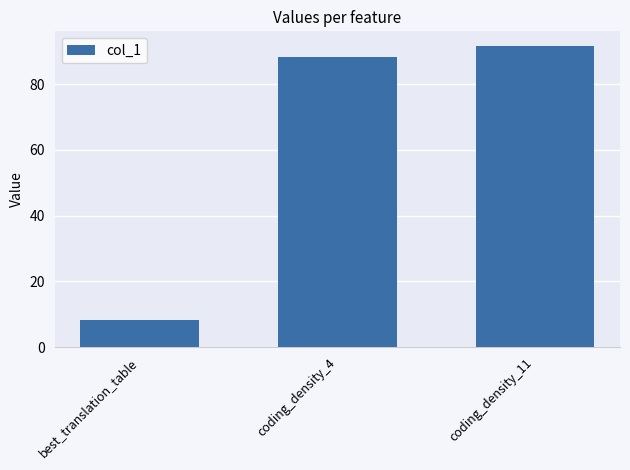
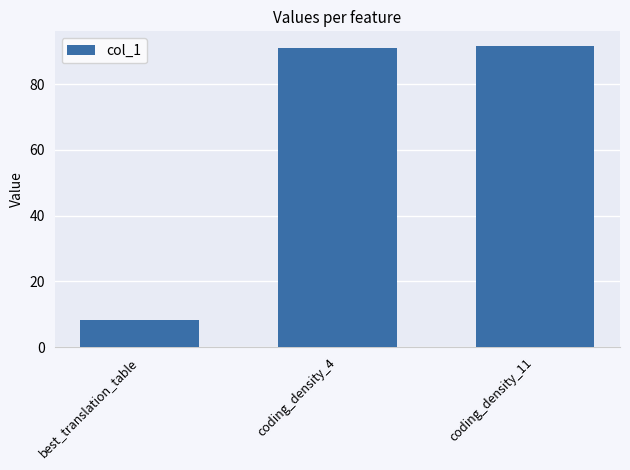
coding_density_4: 88 -> 91
